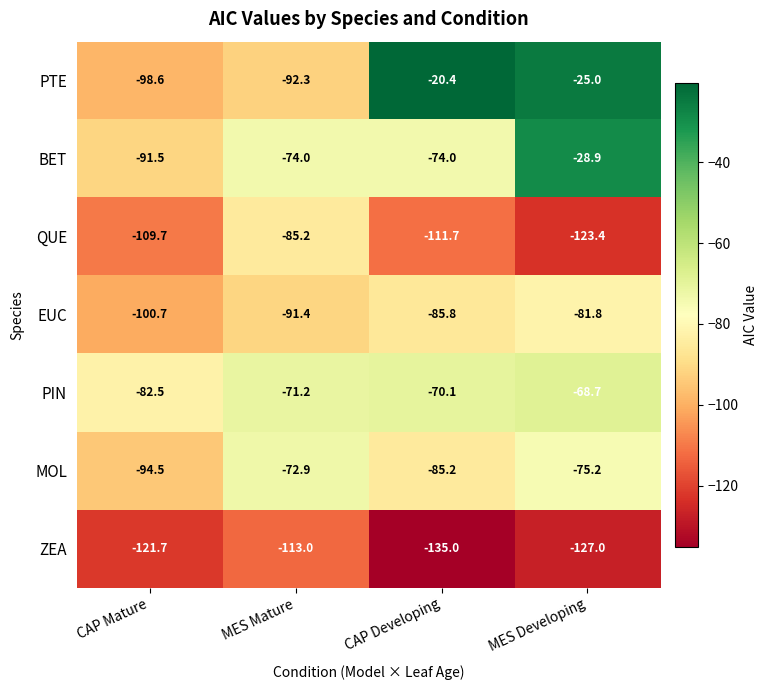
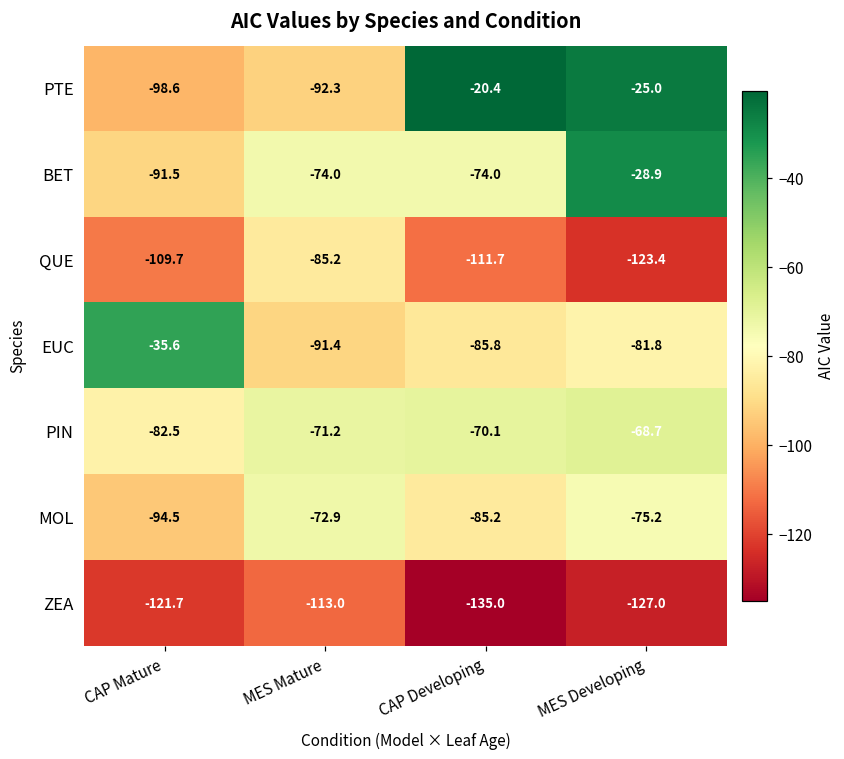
EUC, CAP Mature: -100.7 -> -35.6
